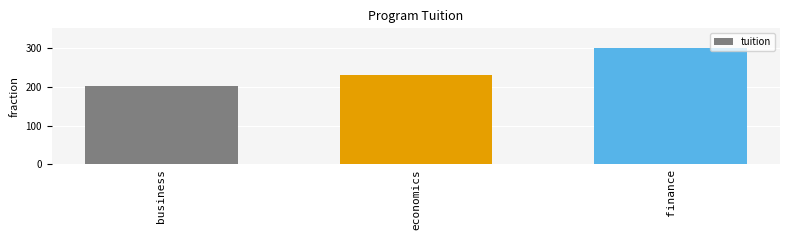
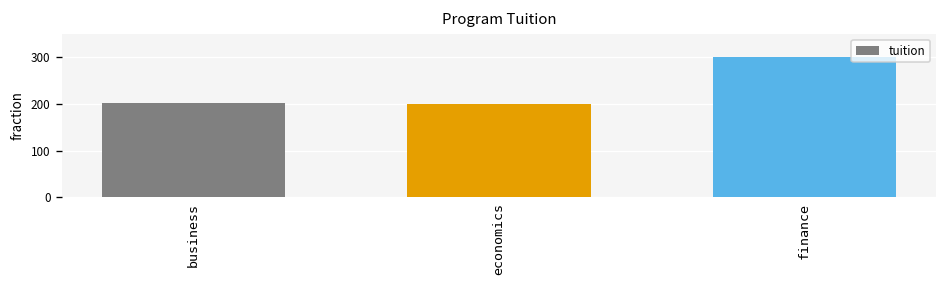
economics: 230 -> 200
